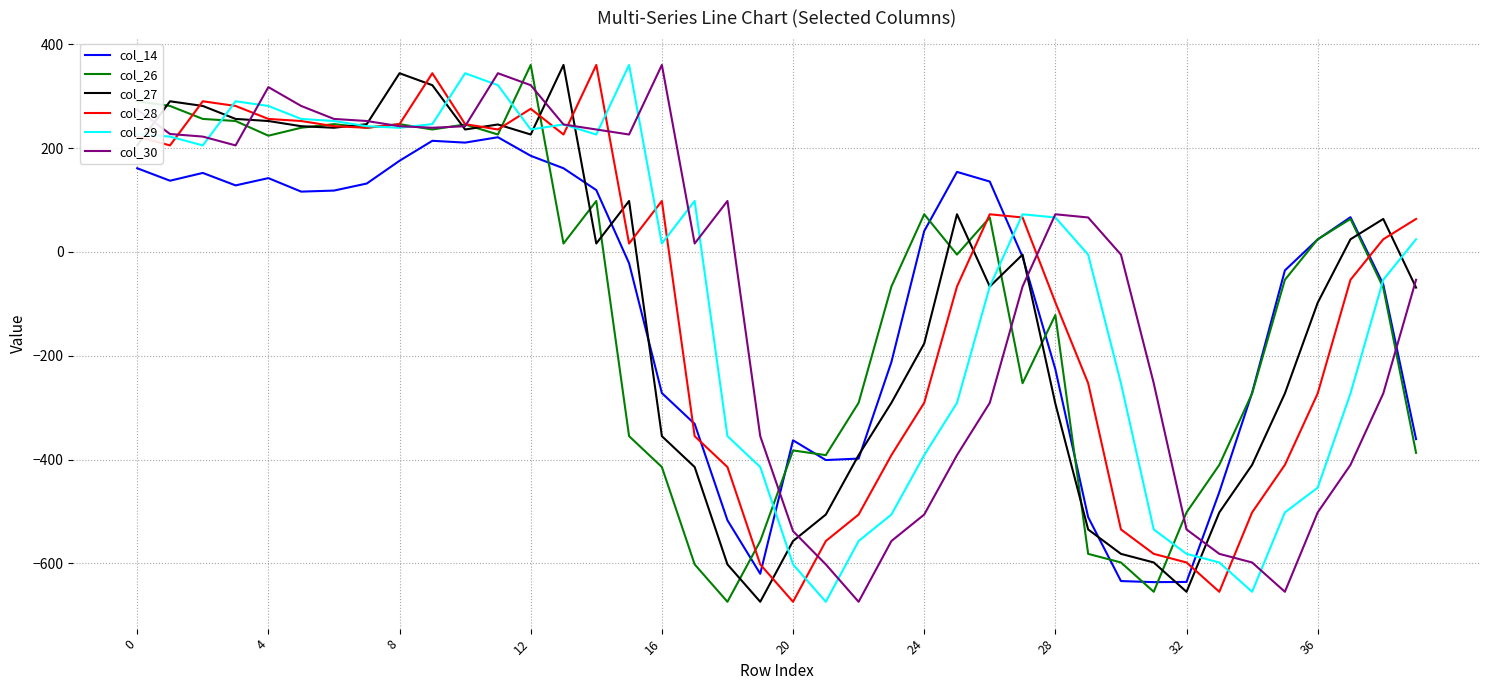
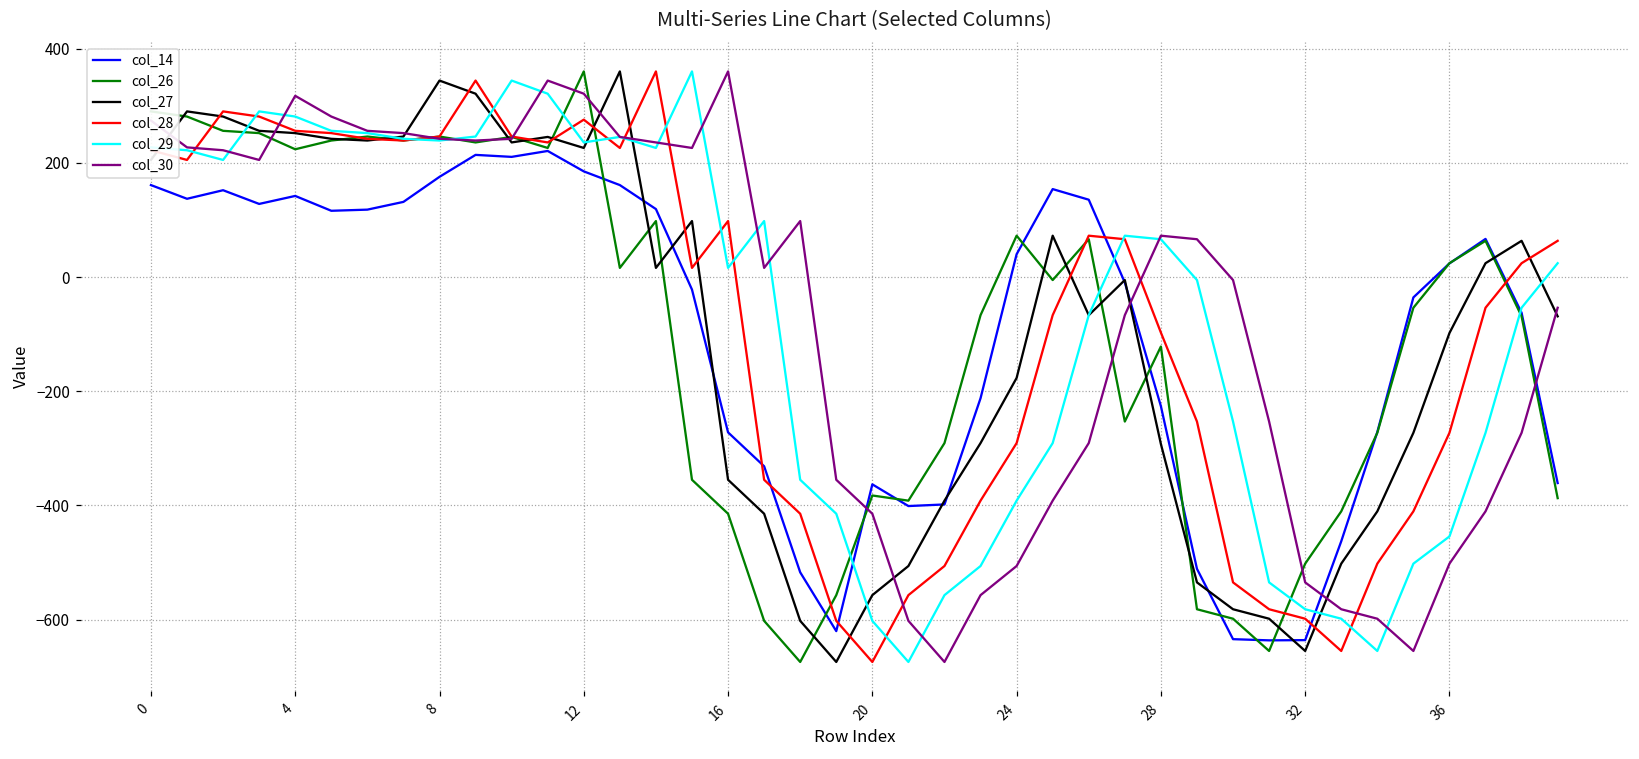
col_30, 20: -540 -> -410
